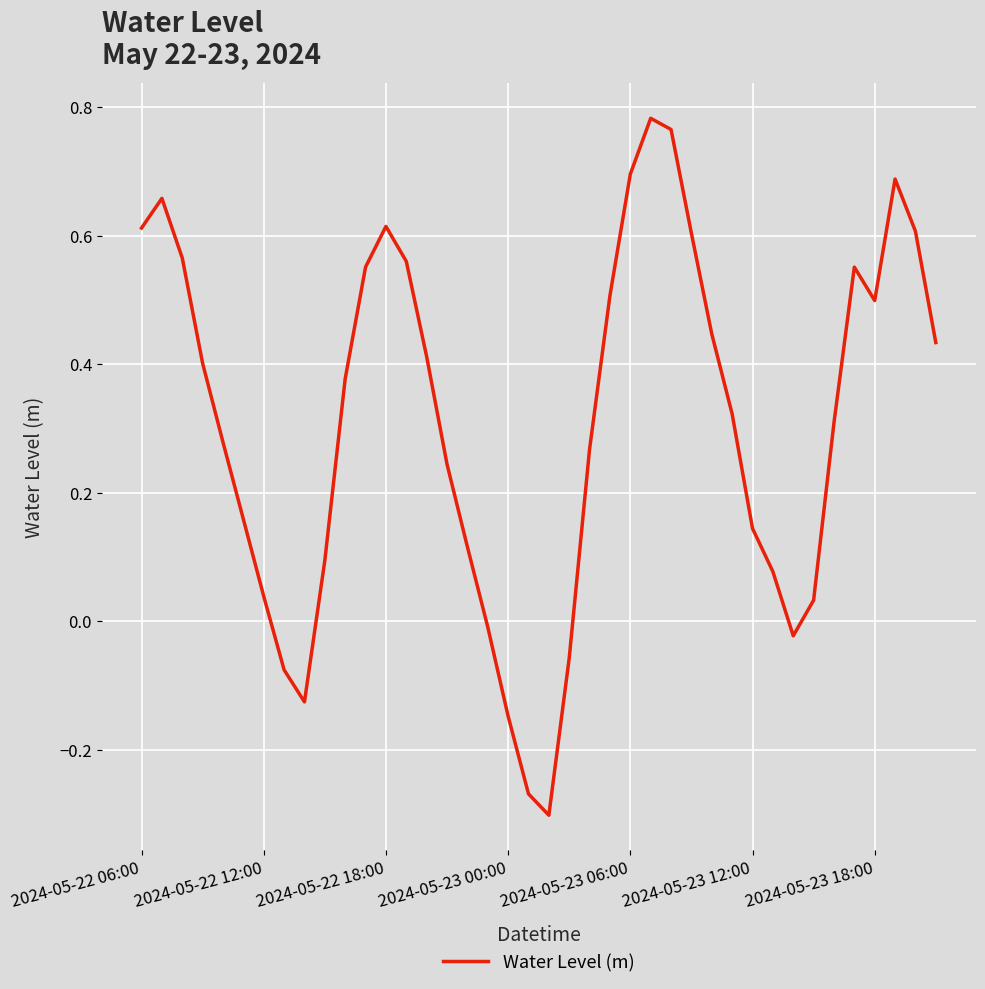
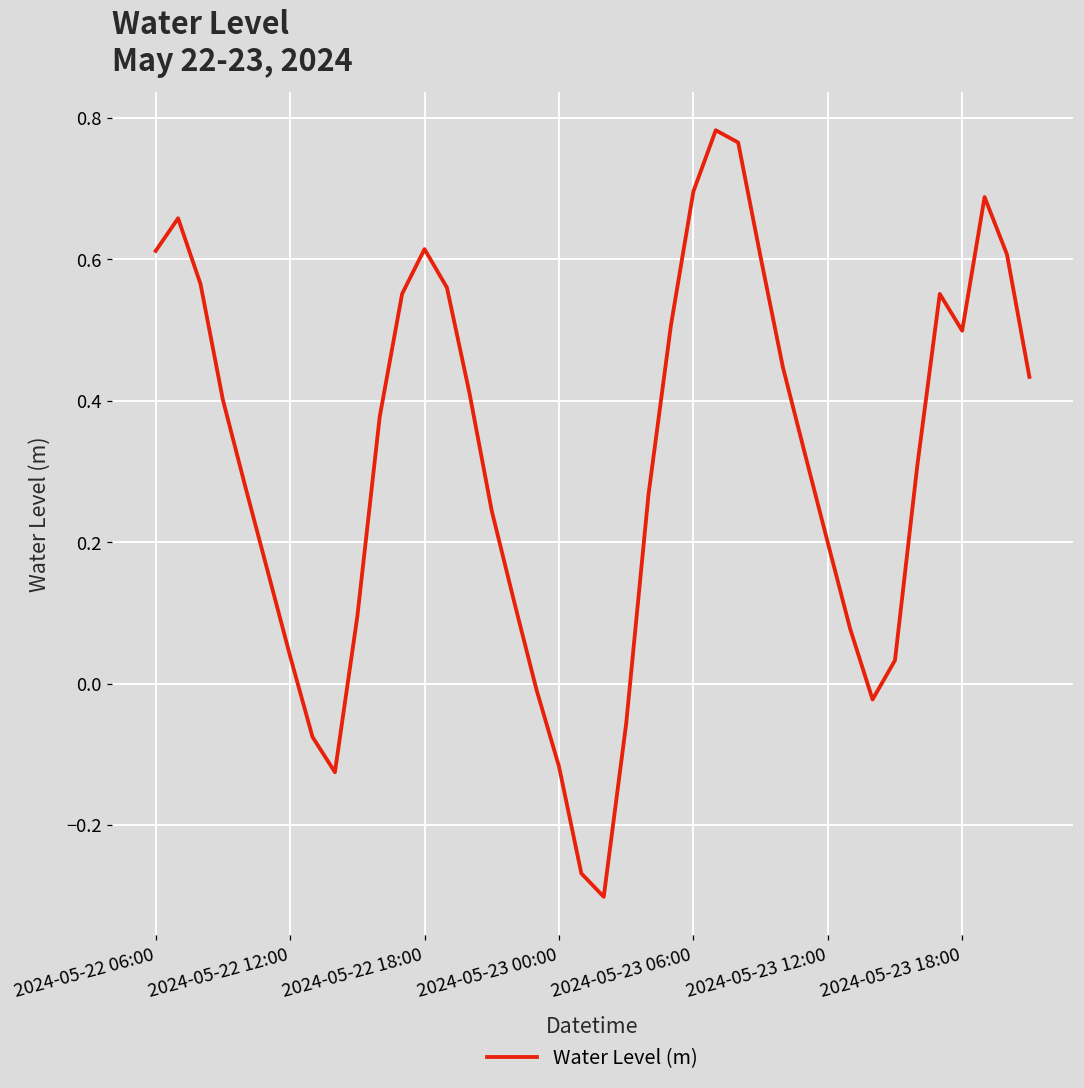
2024-05-23 00:00: -0.15 -> -0.12
2024-05-23 12:00: 0.14 -> 0.20
